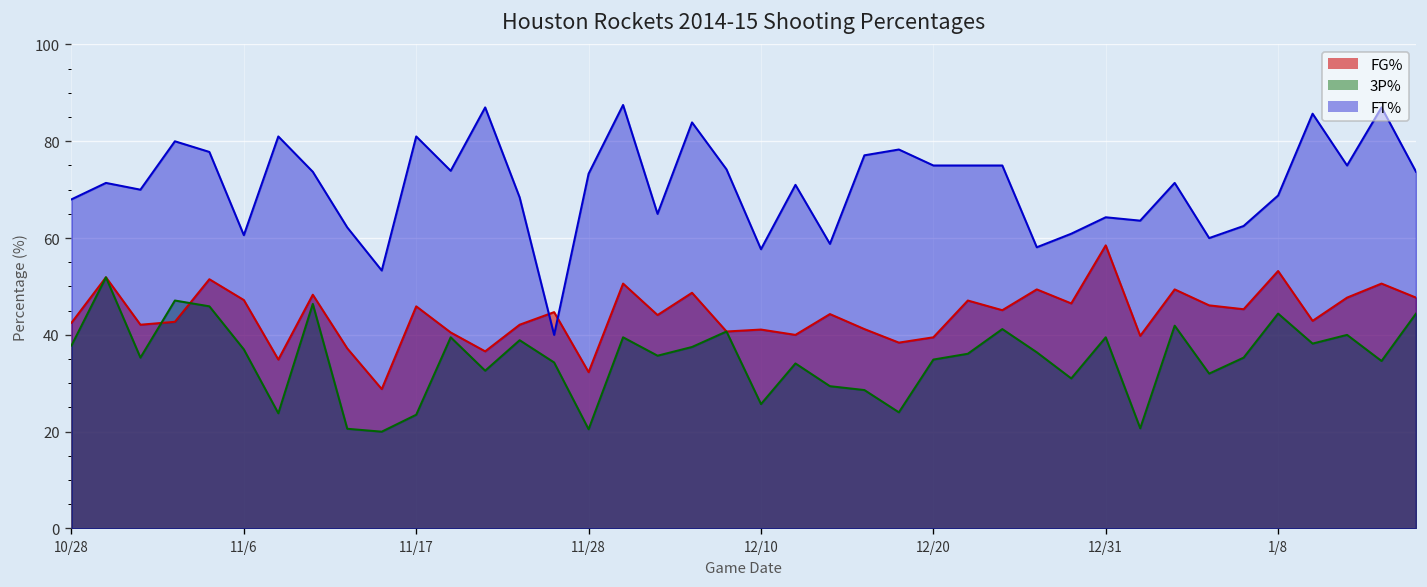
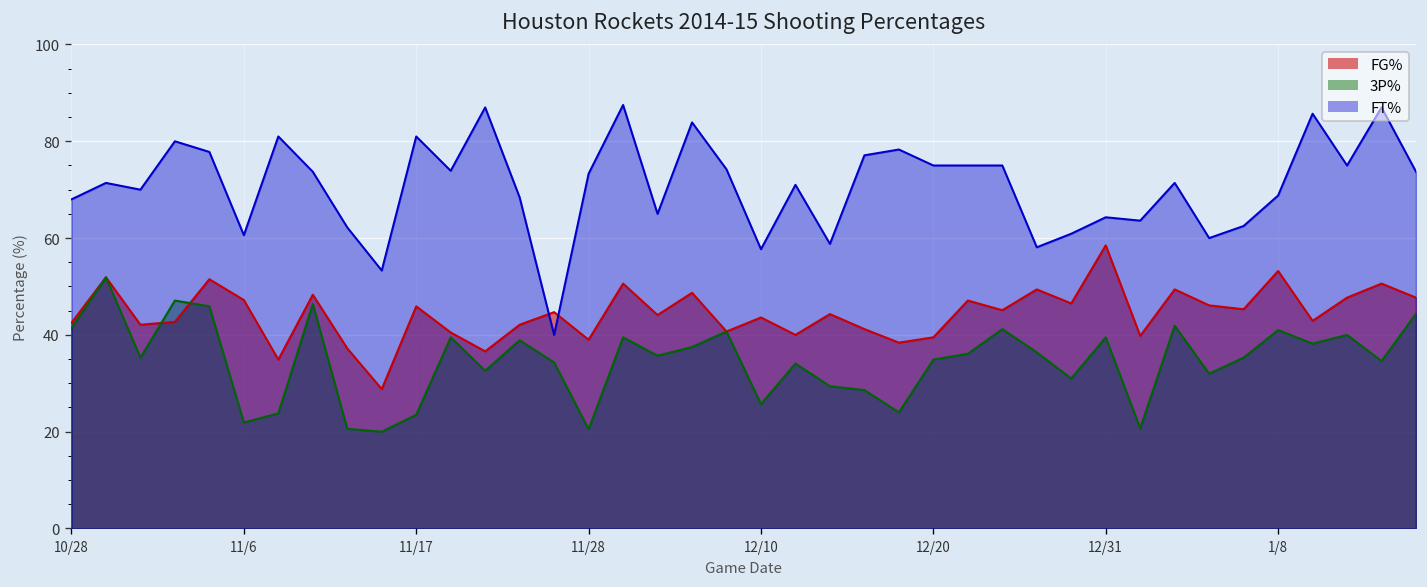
3P%, 10/28: 38 -> 41
3P%, 11/6: 37 -> 22
FG%, 11/28: 32 -> 39
FG%, 12/10: 41 -> 44
3P%, 1/8: 44 -> 41
